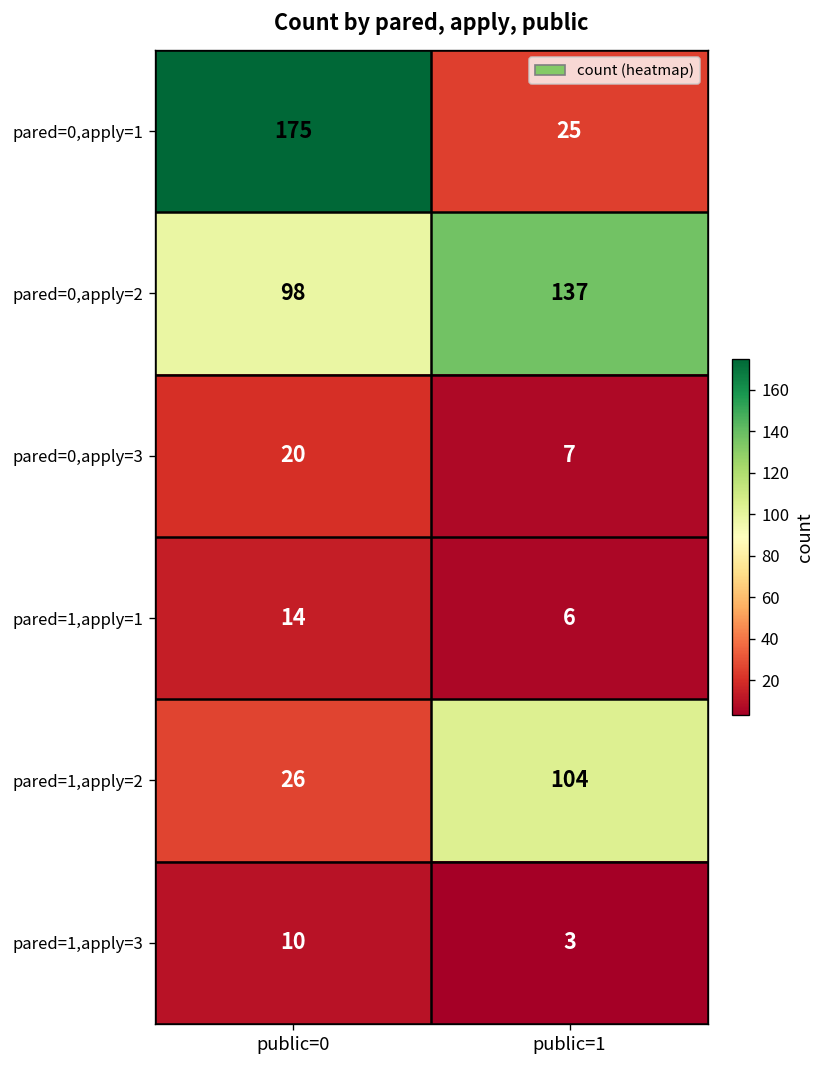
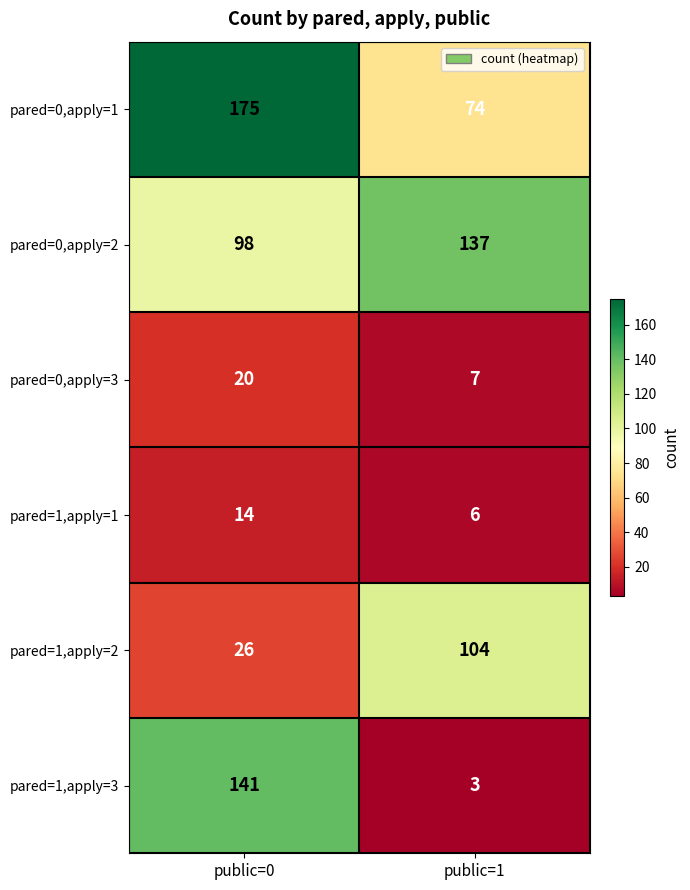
pared=0,apply=1, public=1: 25 -> 74
pared=1,apply=3, public=0: 10 -> 141
